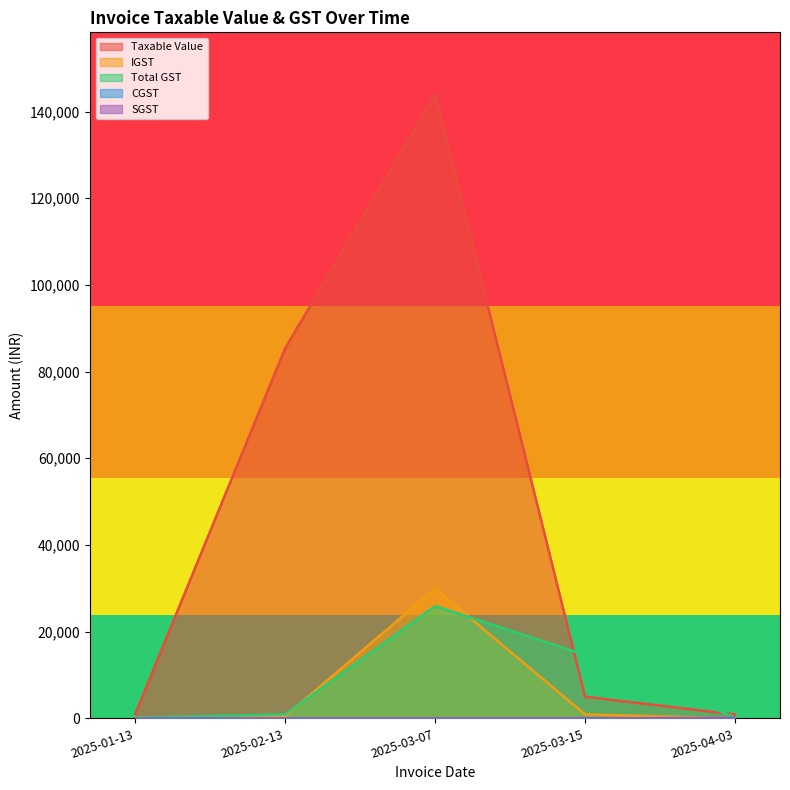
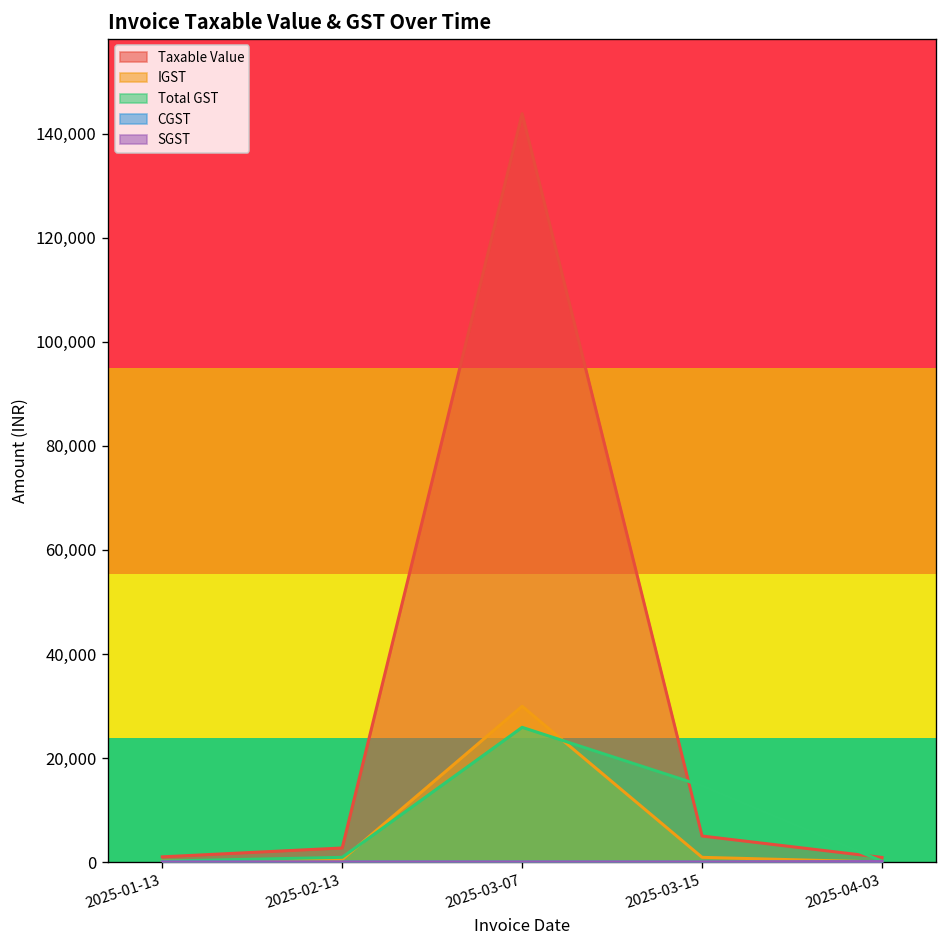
Taxable Value, 2025-02-13: 85,000 -> 3,000
